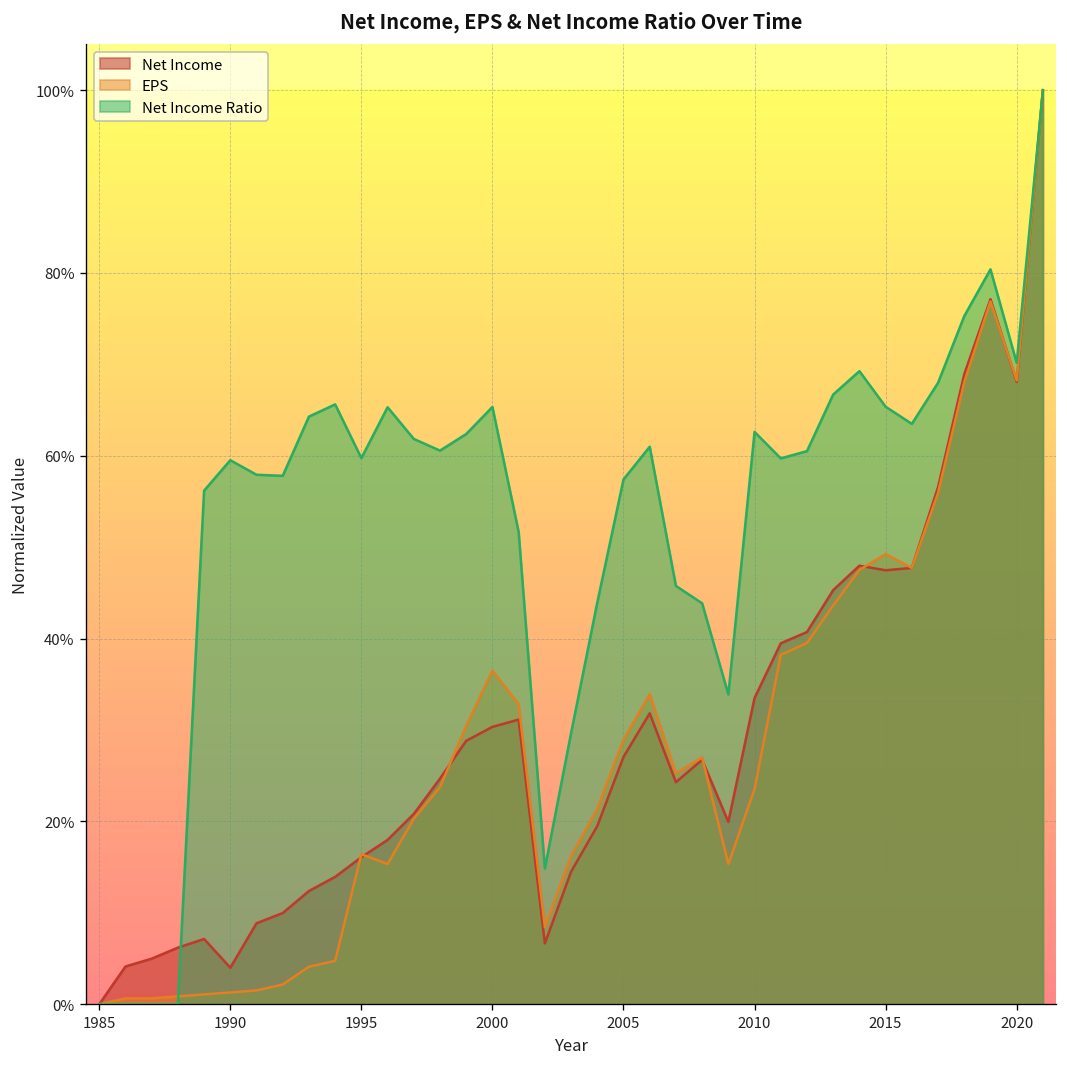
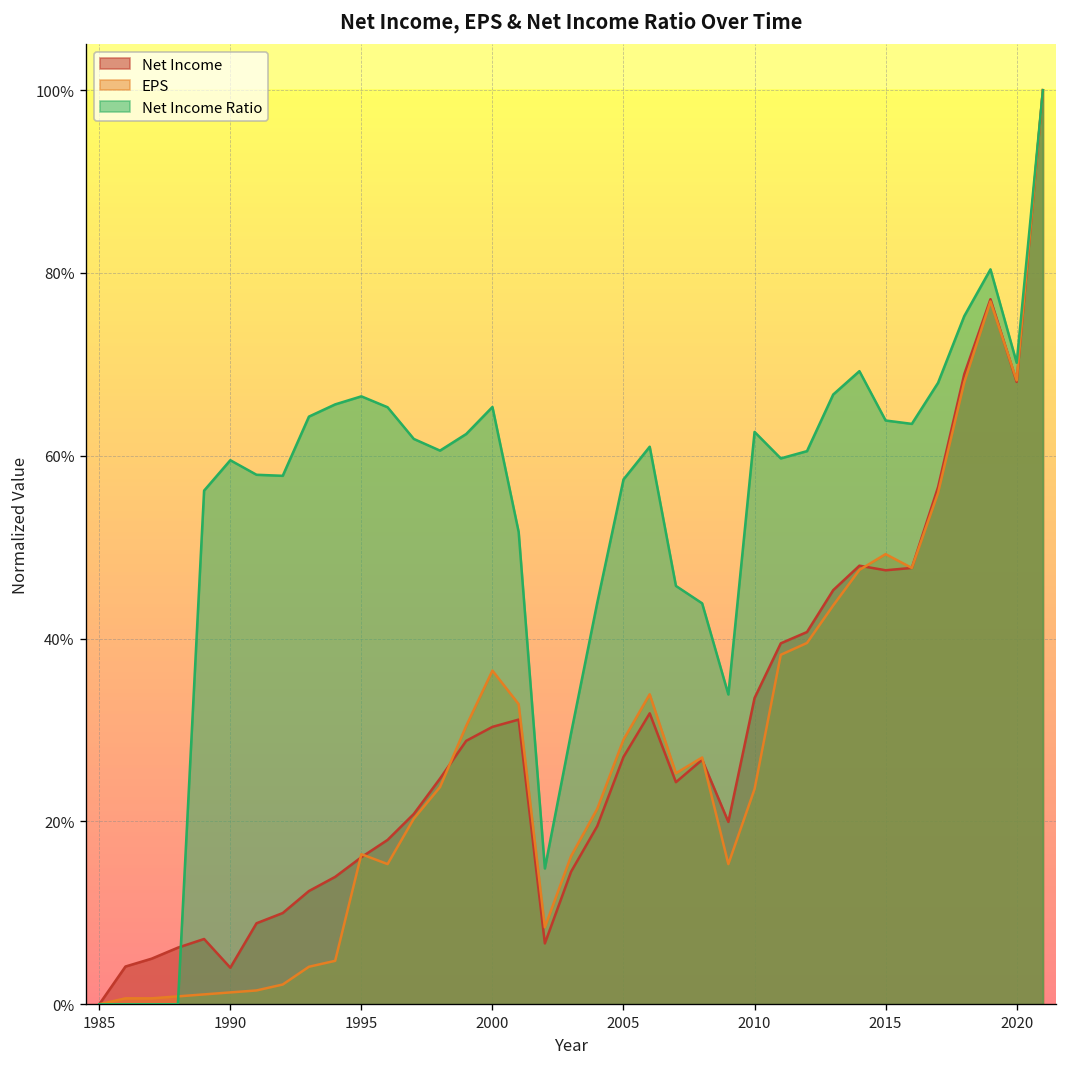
Net Income Ratio, 1995: 60% -> 67%
Net Income Ratio, 2015: 65% -> 64%
